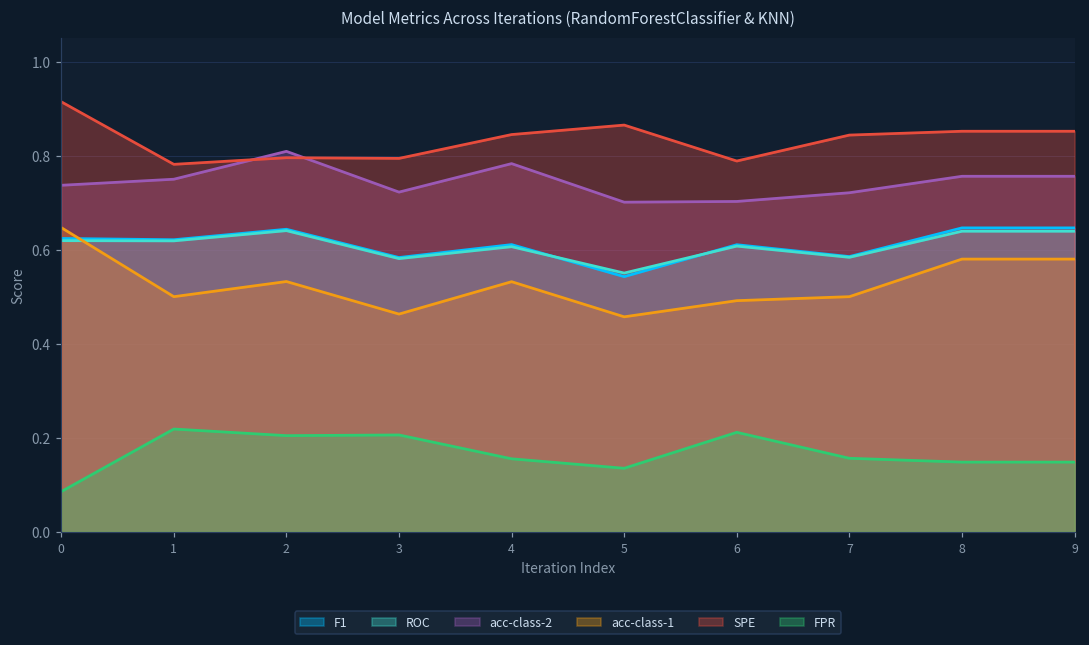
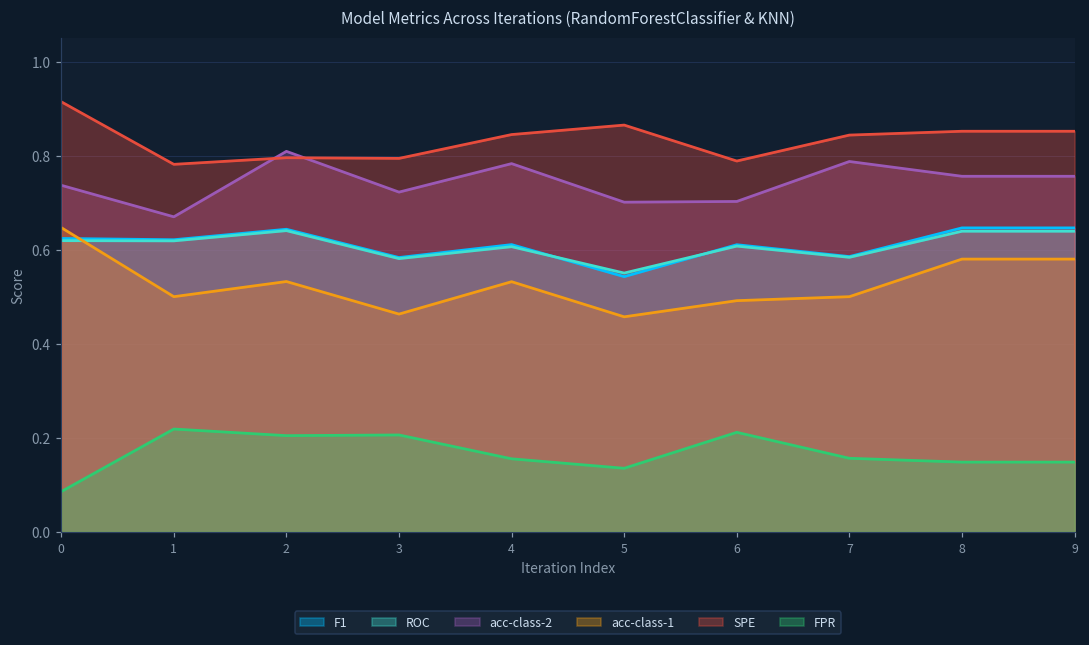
acc-class-2, 1: 0.75 -> 0.67
acc-class-2, 7: 0.72 -> 0.79
